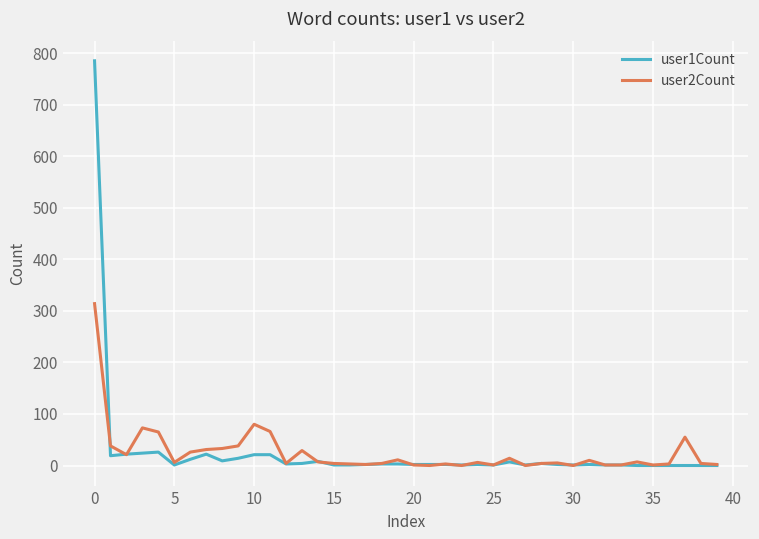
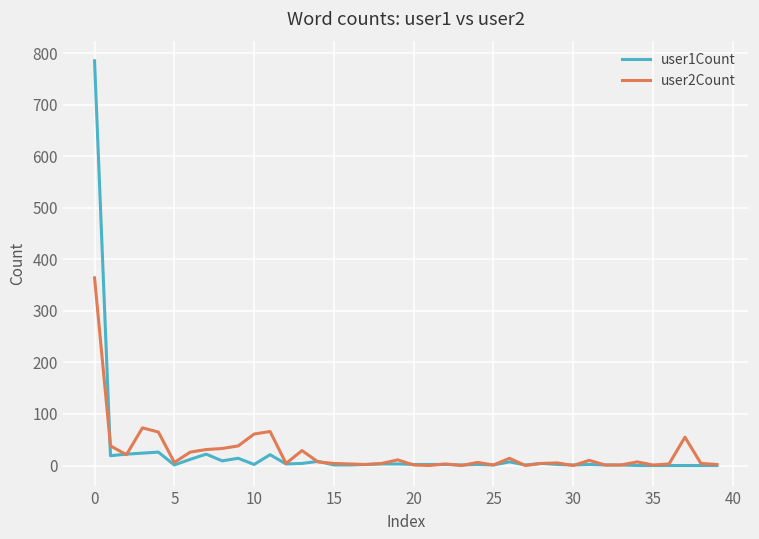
user2Count, 0: 310 -> 360
user1Count, 10: 20 -> 0
user2Count, 10: 80 -> 60
